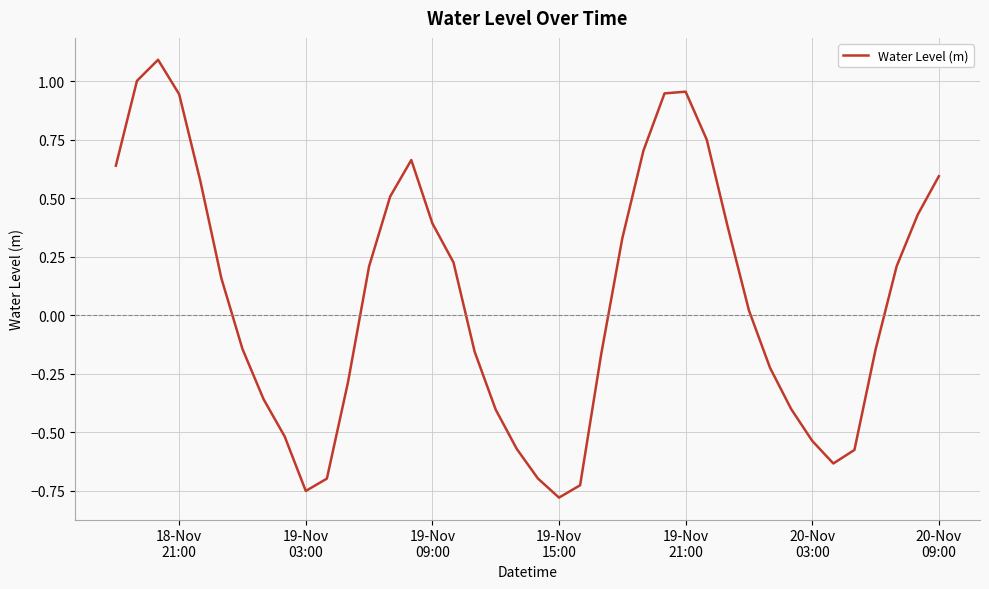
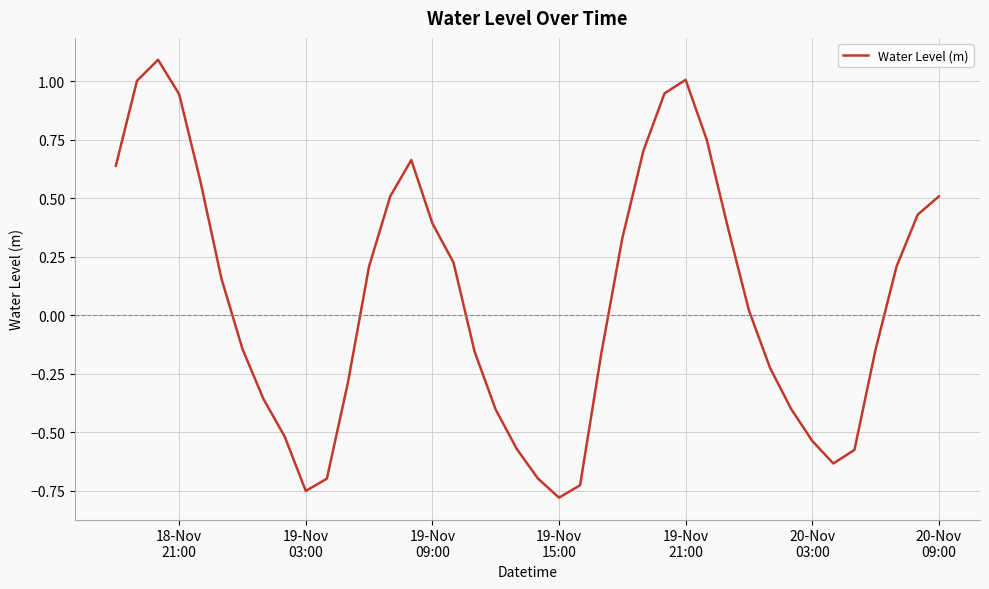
19-Nov 21:00: 0.96 -> 1.01
20-Nov 09:00: 0.59 -> 0.51
